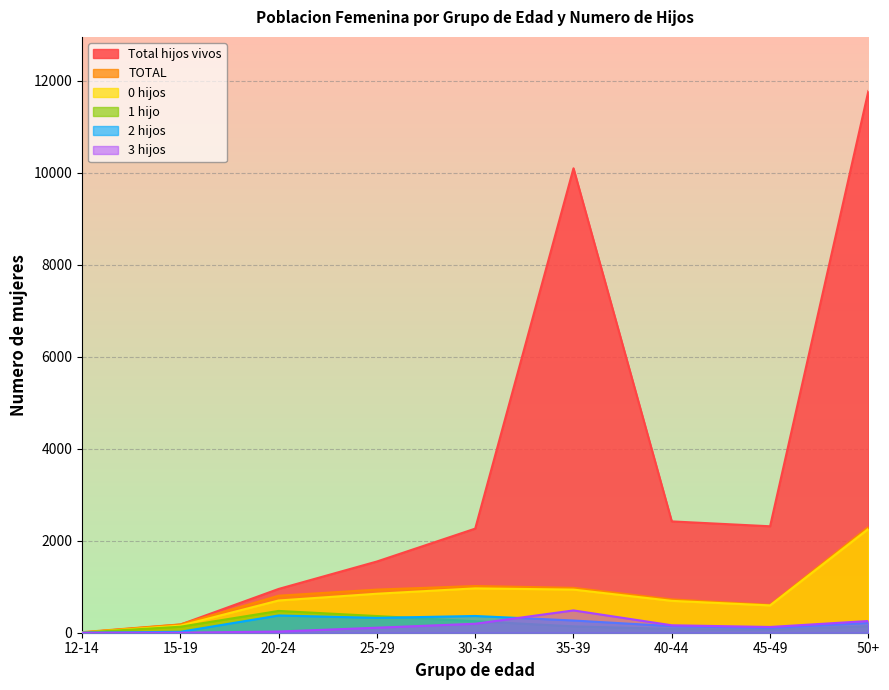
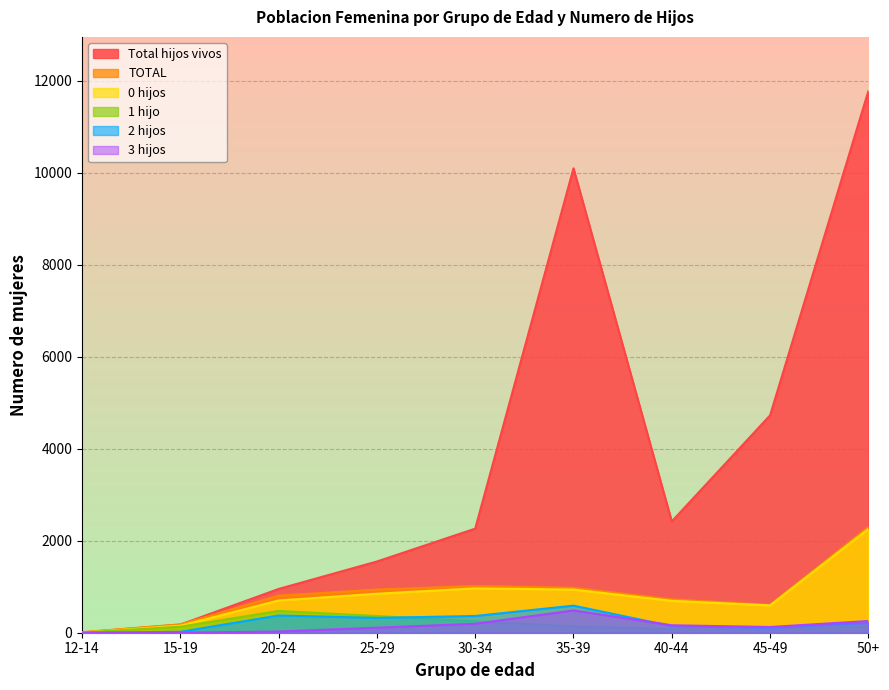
2 hijos, 35-39: 300 -> 600
Total hijos vivos, 45-49: 2300 -> 4700
